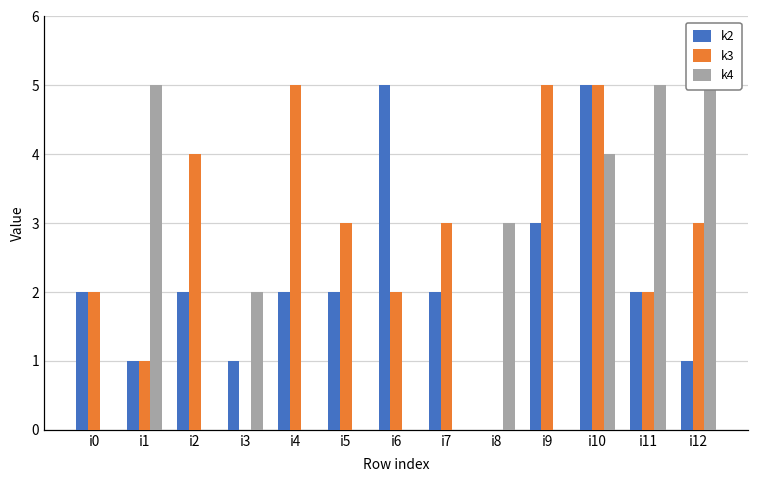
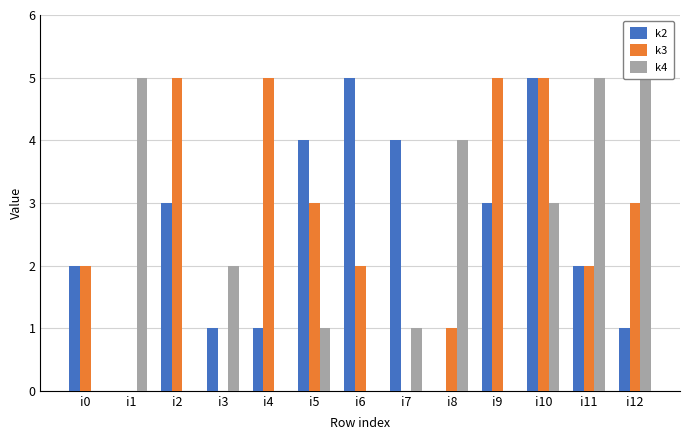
k2, i1: 1 -> 0
k3, i1: 1 -> 0
k2, i2: 2 -> 3
k3, i2: 4 -> 5
k2, i4: 2 -> 1
k2, i5: 2 -> 4
k4, i5: 0 -> 1
k2, i7: 2 -> 4
k3, i7: 3 -> 0
k4, i7: 0 -> 1
k3, i8: 0 -> 1
k4, i8: 3 -> 4
k4, i10: 4 -> 3
